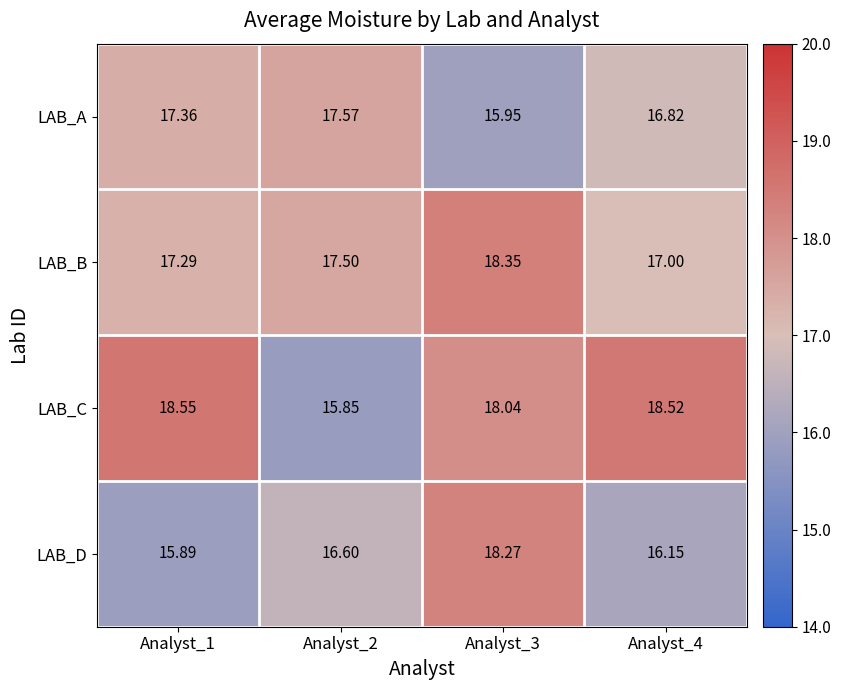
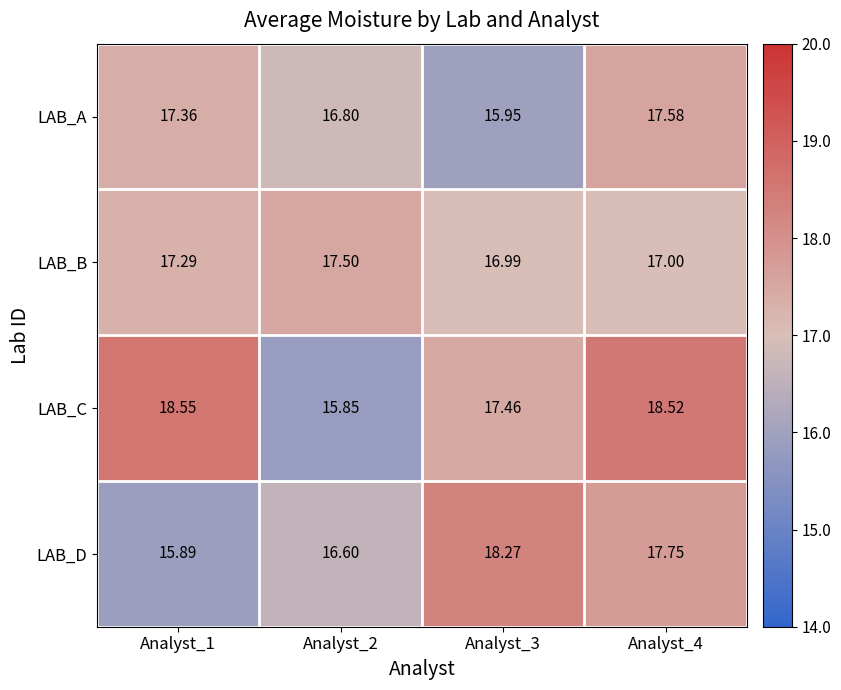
LAB_A, Analyst_2: 17.57 -> 16.80
LAB_A, Analyst_4: 16.82 -> 17.58
LAB_B, Analyst_3: 18.35 -> 16.99
LAB_C, Analyst_3: 18.04 -> 17.46
LAB_D, Analyst_4: 16.15 -> 17.75
